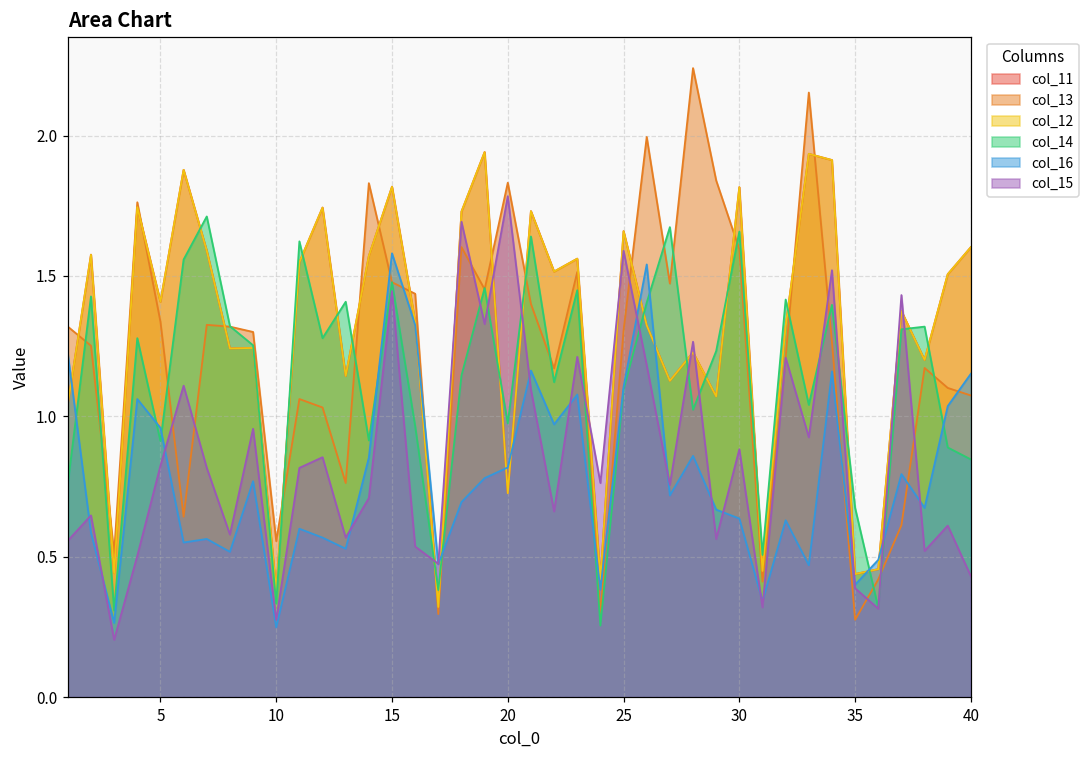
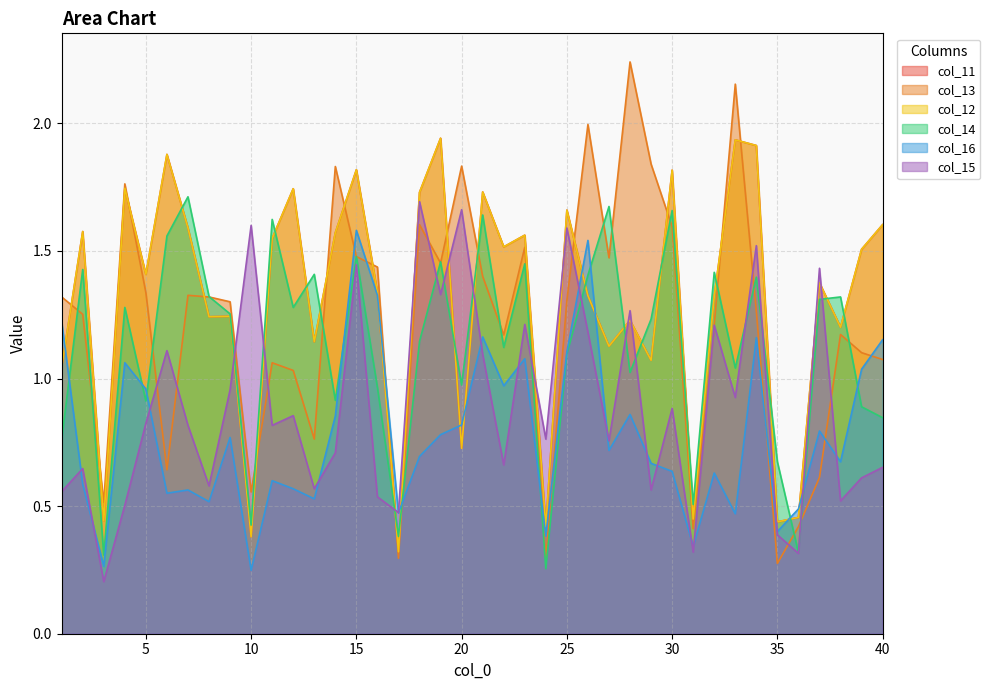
col_14, 10: 0.33 -> 0.43
col_15, 10: 0.28 -> 1.60
col_15, 20: 1.78 -> 1.66
col_15, 40: 0.43 -> 0.65
